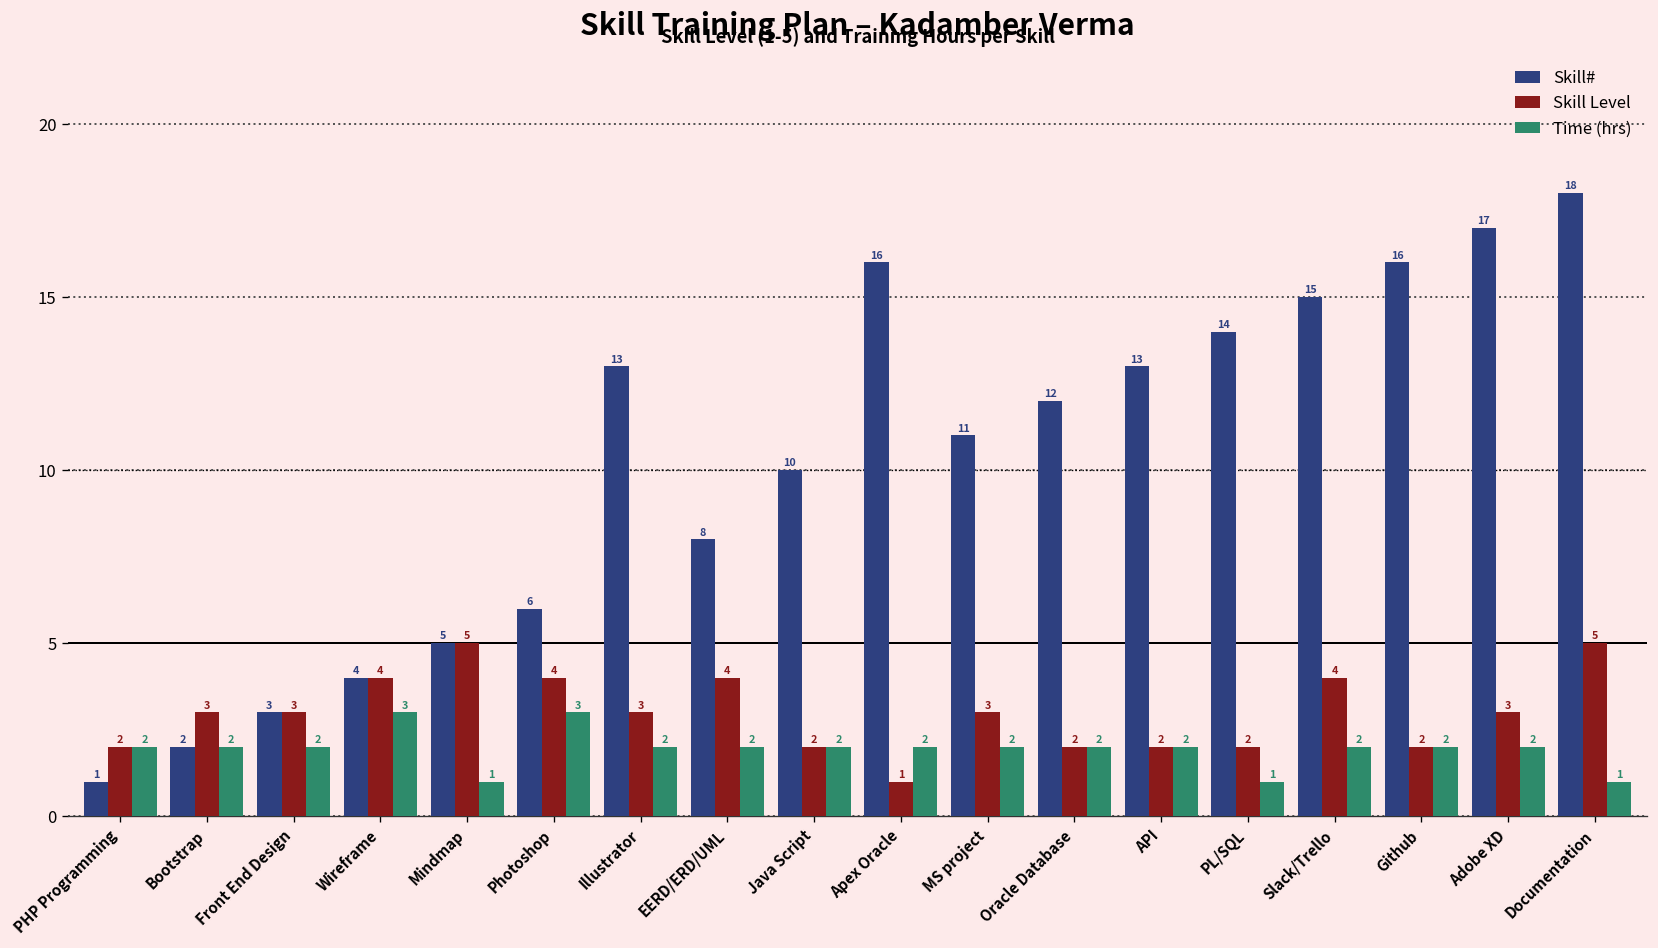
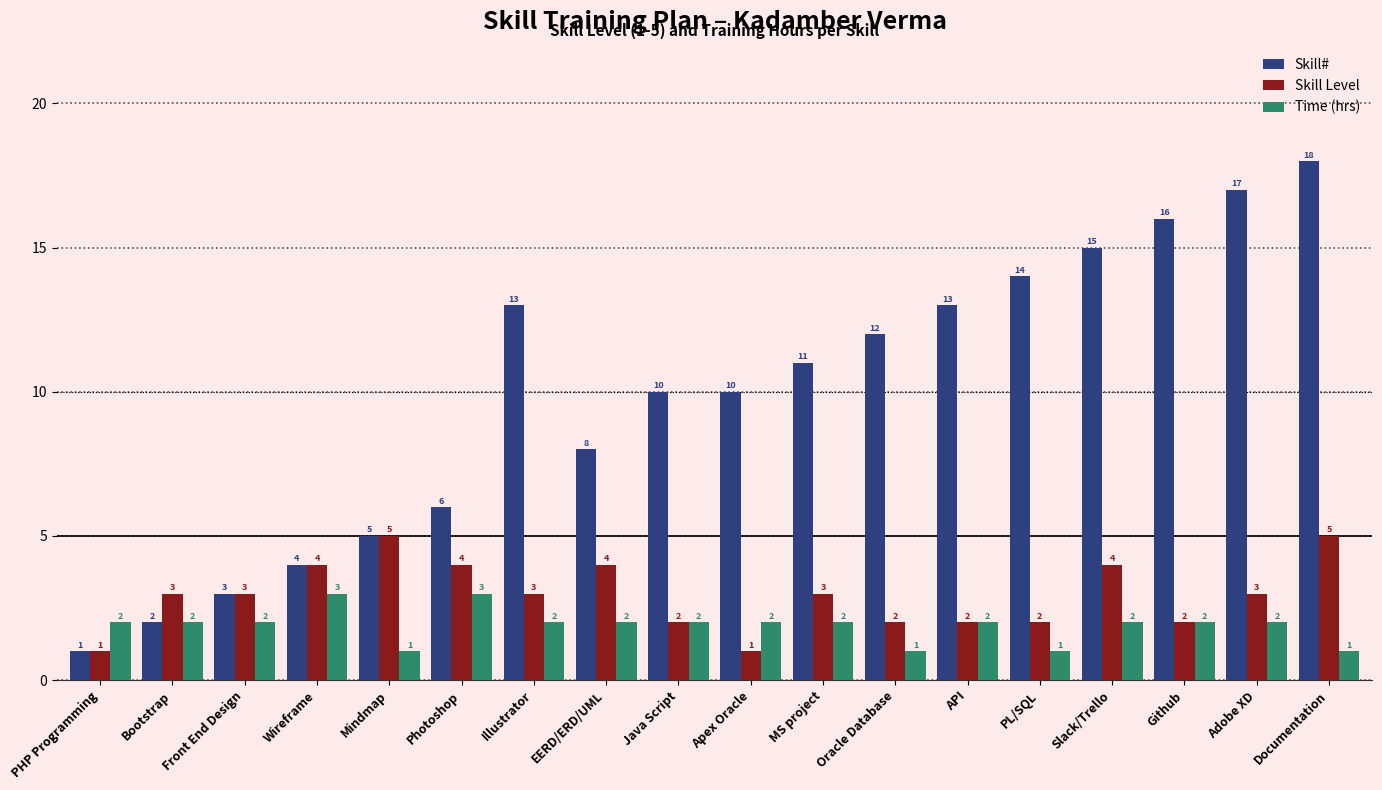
Skill Level, PHP Programming: 2 -> 1
Skill#, Apex Oracle: 16 -> 10
Time (hrs), Oracle Database: 2 -> 1
